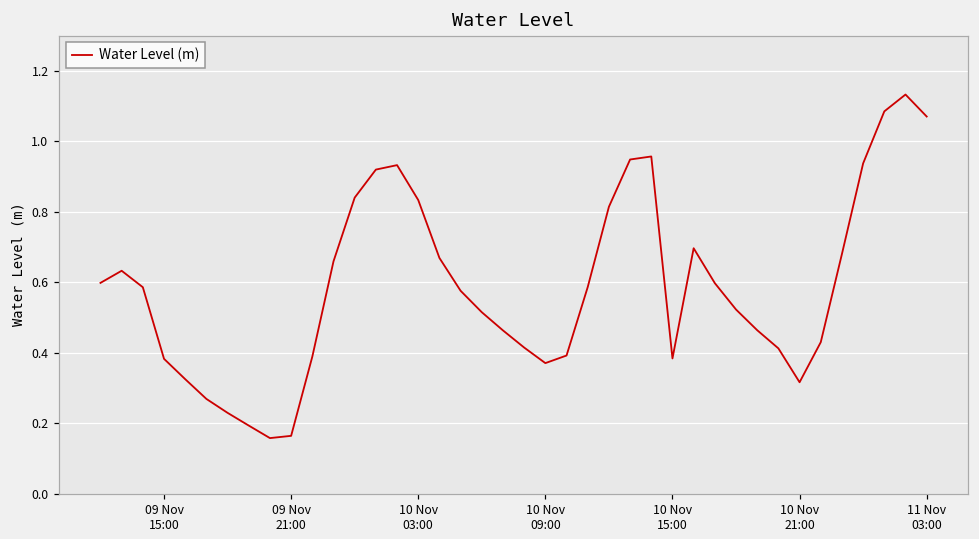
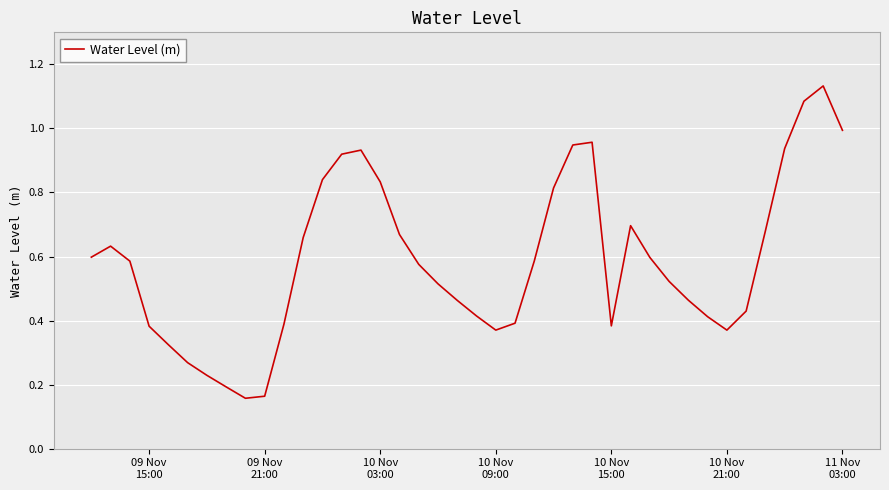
10 Nov 21:00: 0.32 -> 0.37
11 Nov 03:00: 1.07 -> 0.99
